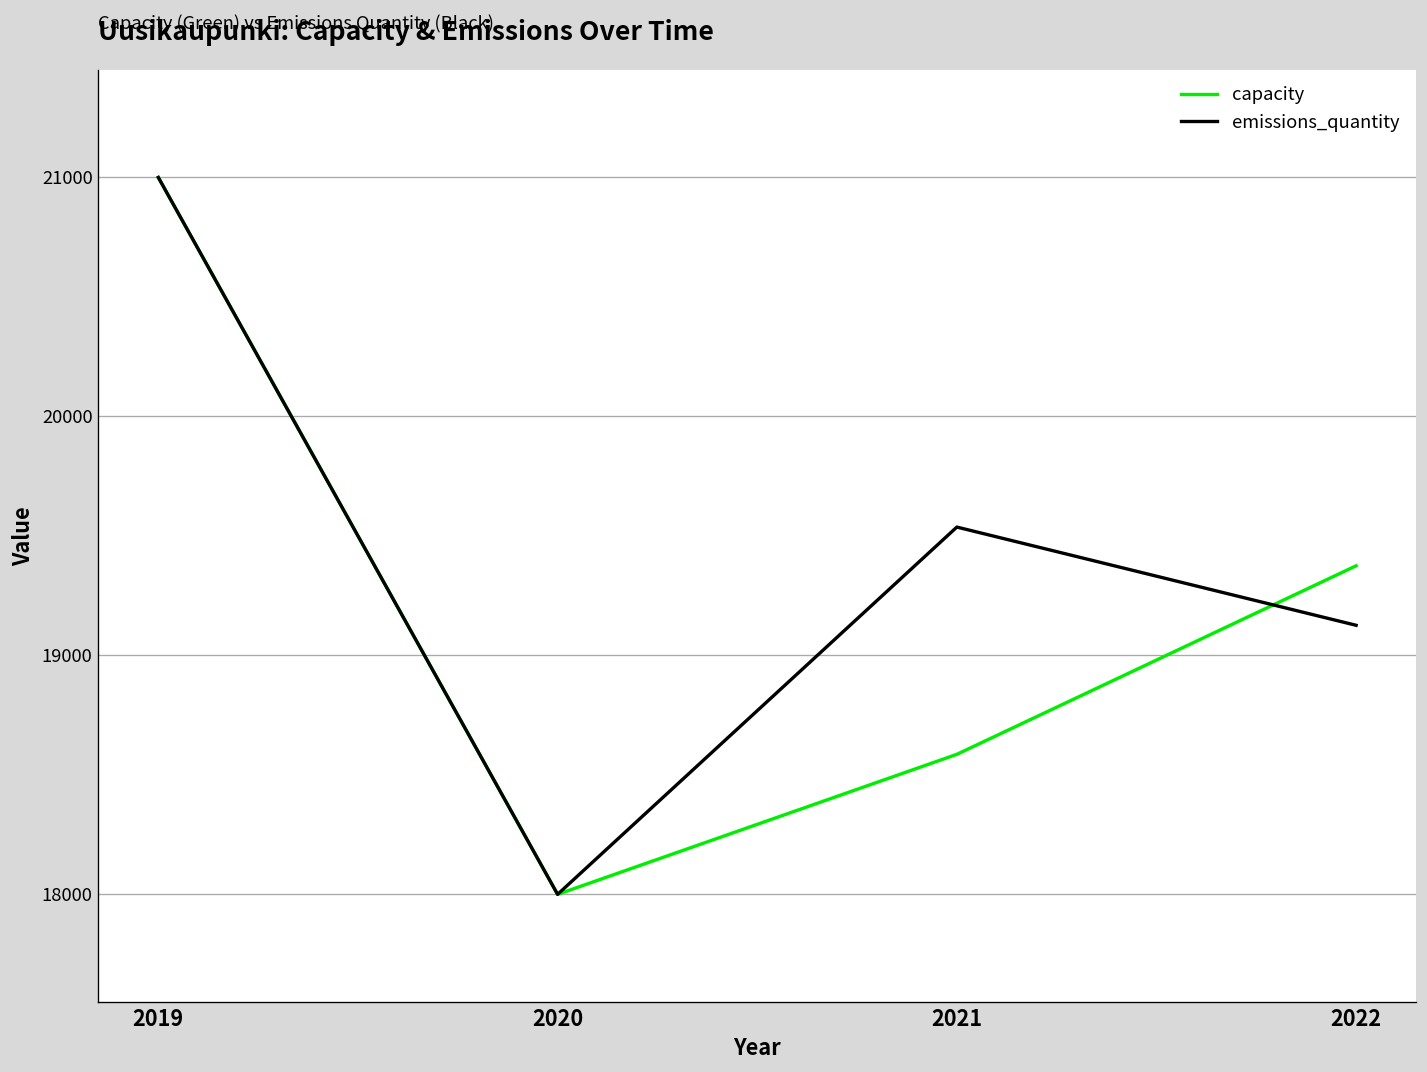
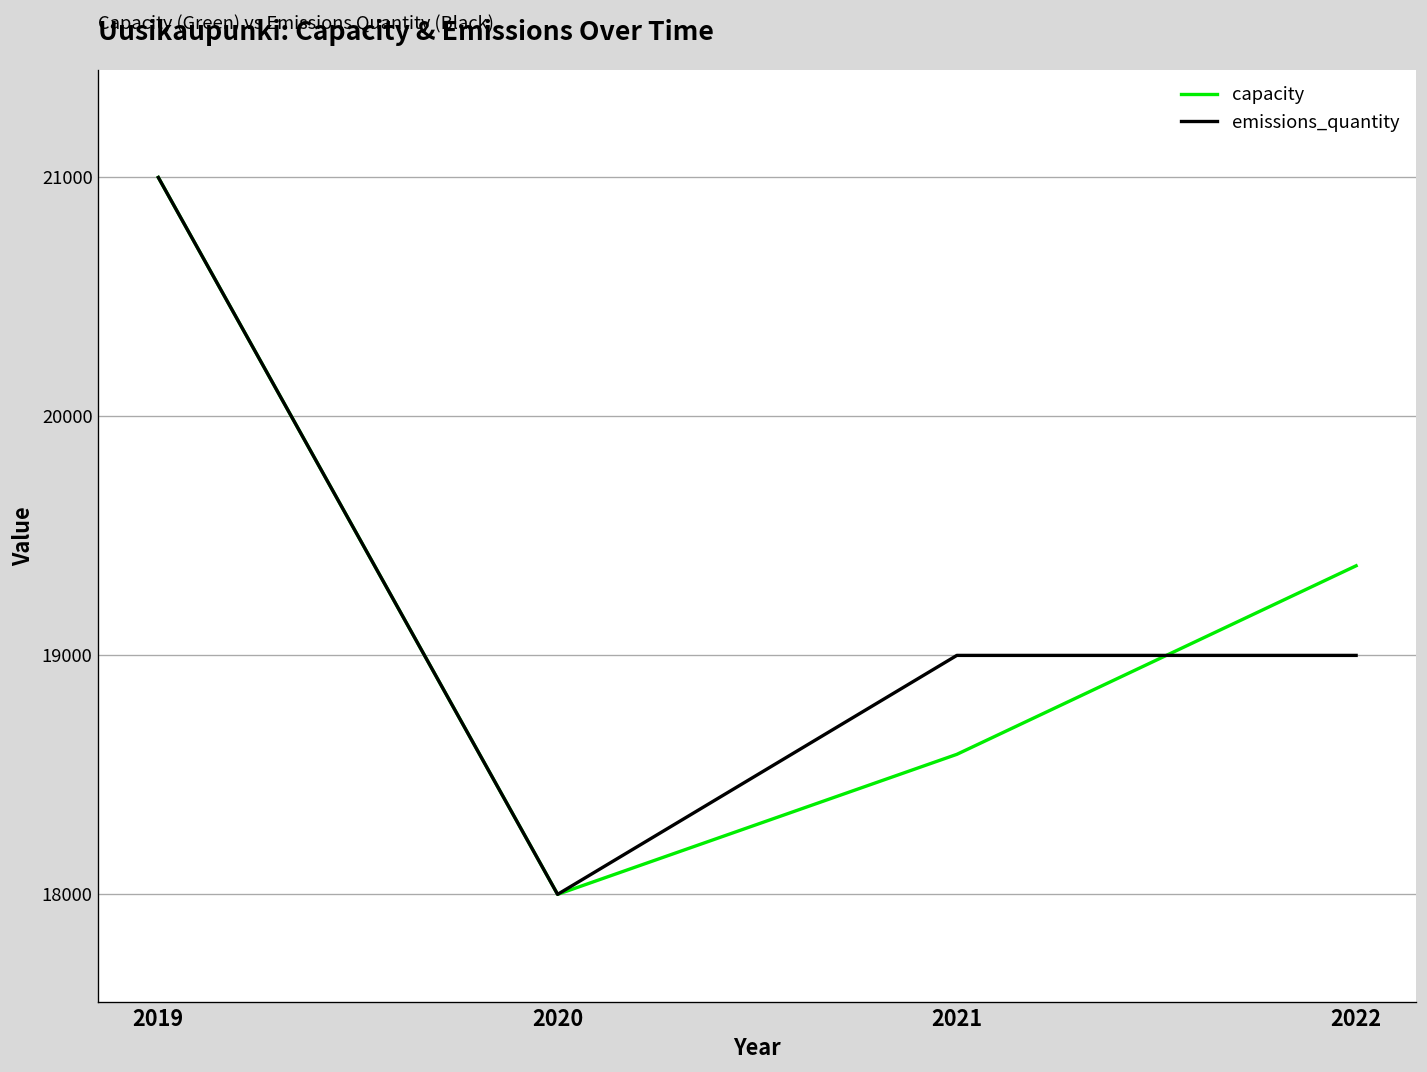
emissions_quantity, 2021: 19540 -> 19000
emissions_quantity, 2022: 19130 -> 19000
